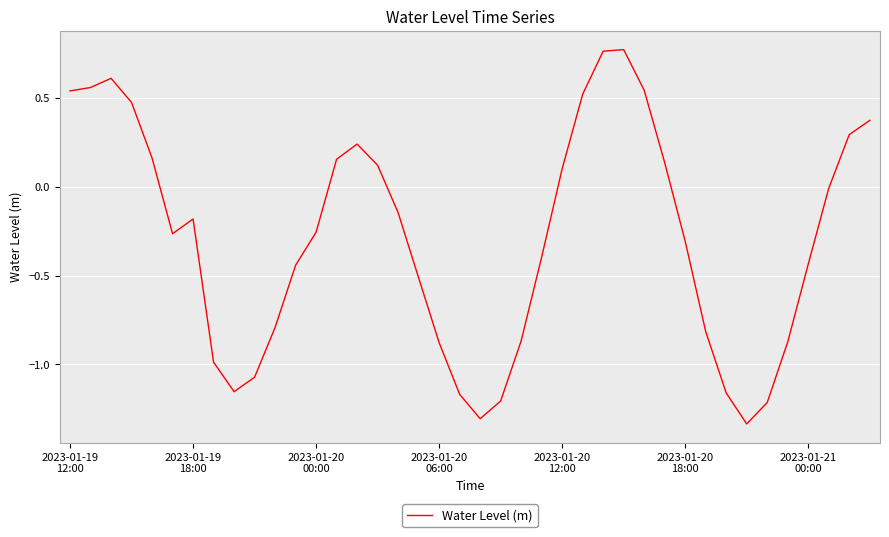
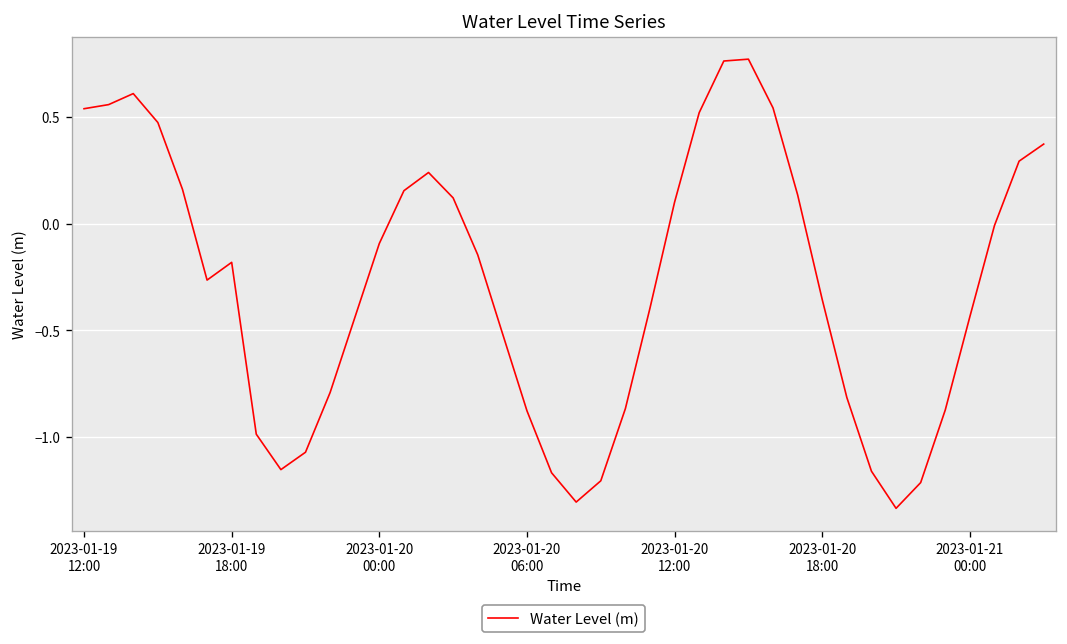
2023-01-20 00:00: -0.26 -> -0.09
2023-01-20 18:00: -0.31 -> -0.36
